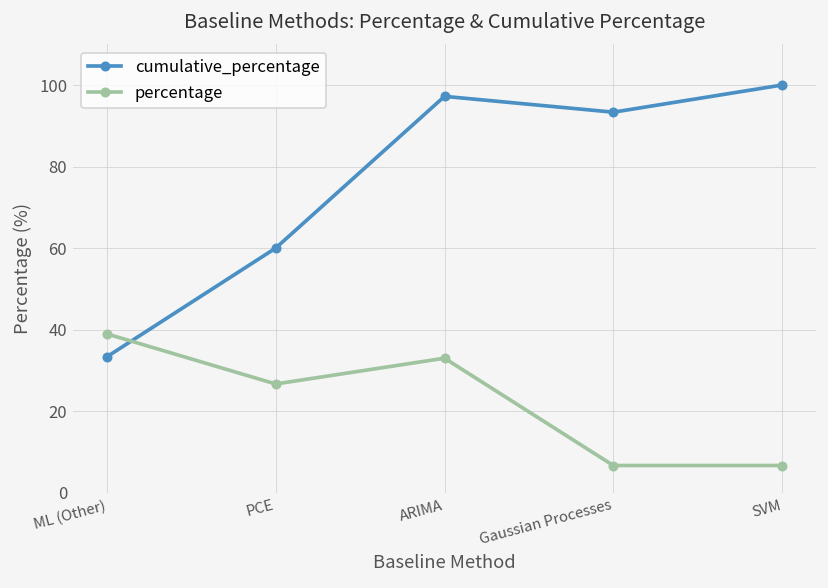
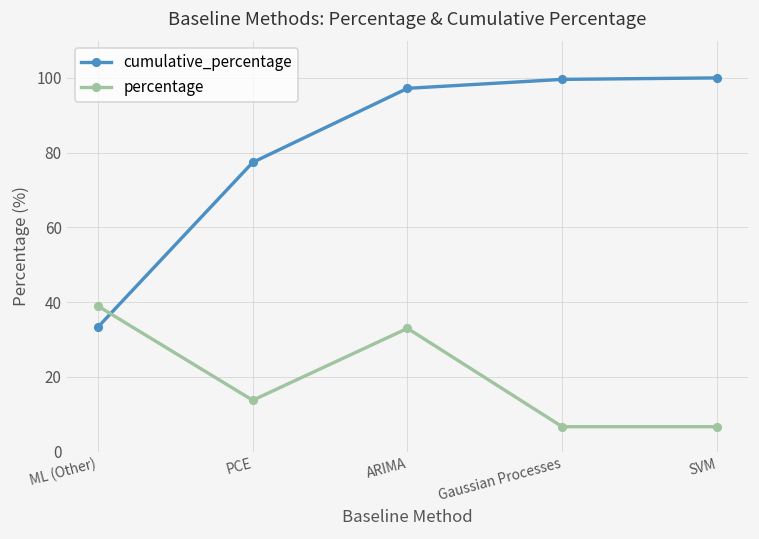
cumulative_percentage, PCE: 60 -> 77
percentage, PCE: 27 -> 14
cumulative_percentage, Gaussian Processes: 93 -> 100
